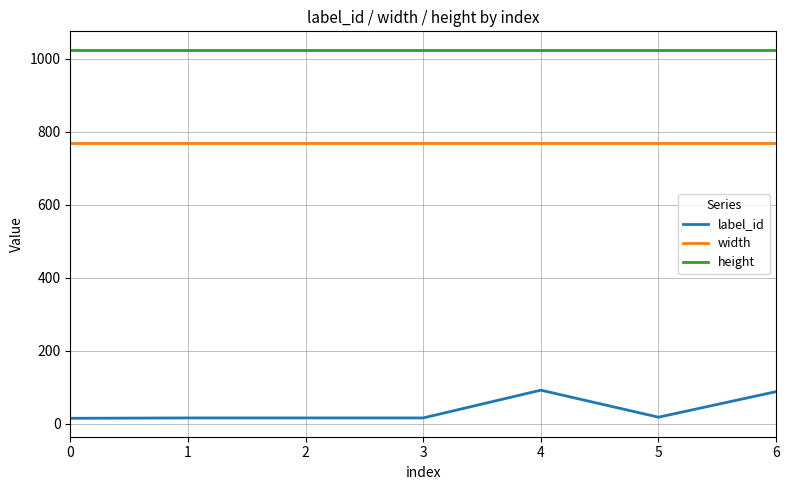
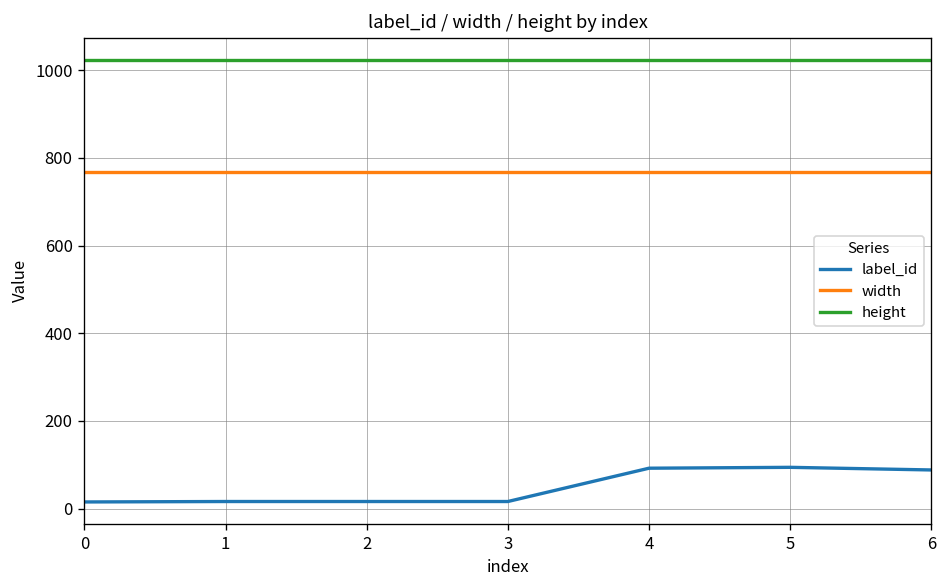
label_id, 5: 20 -> 90
